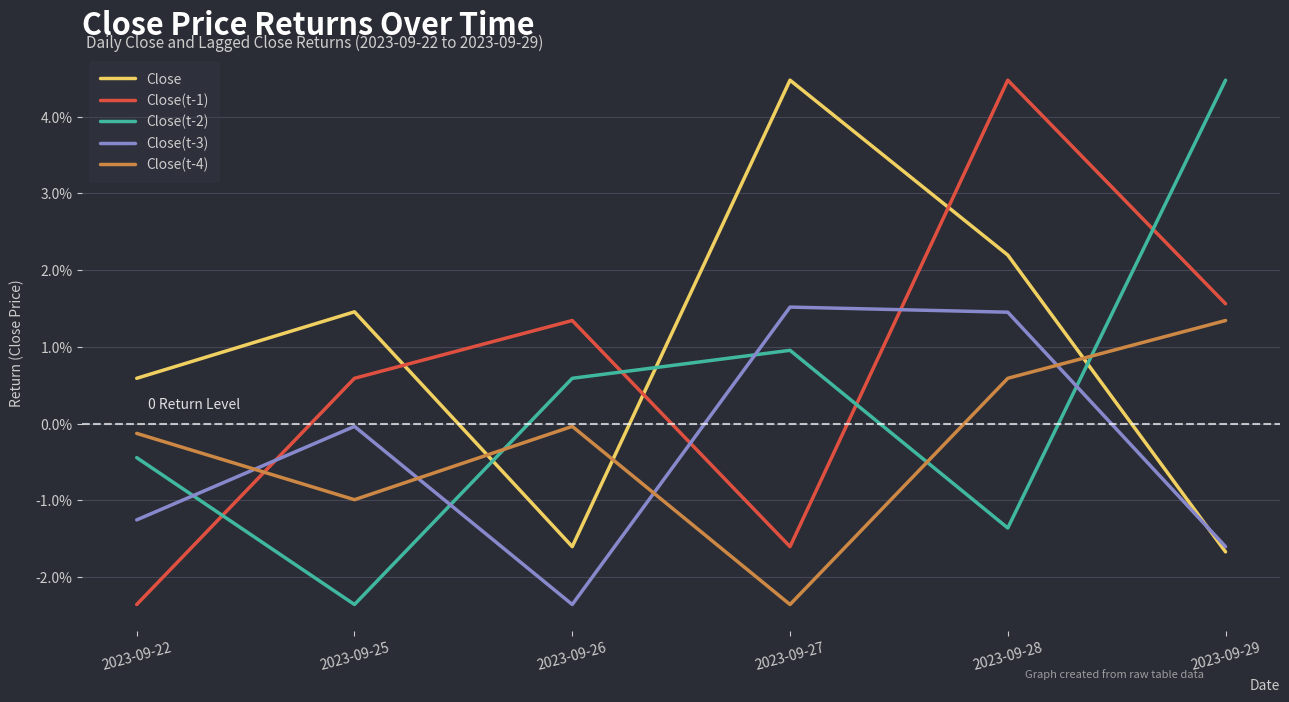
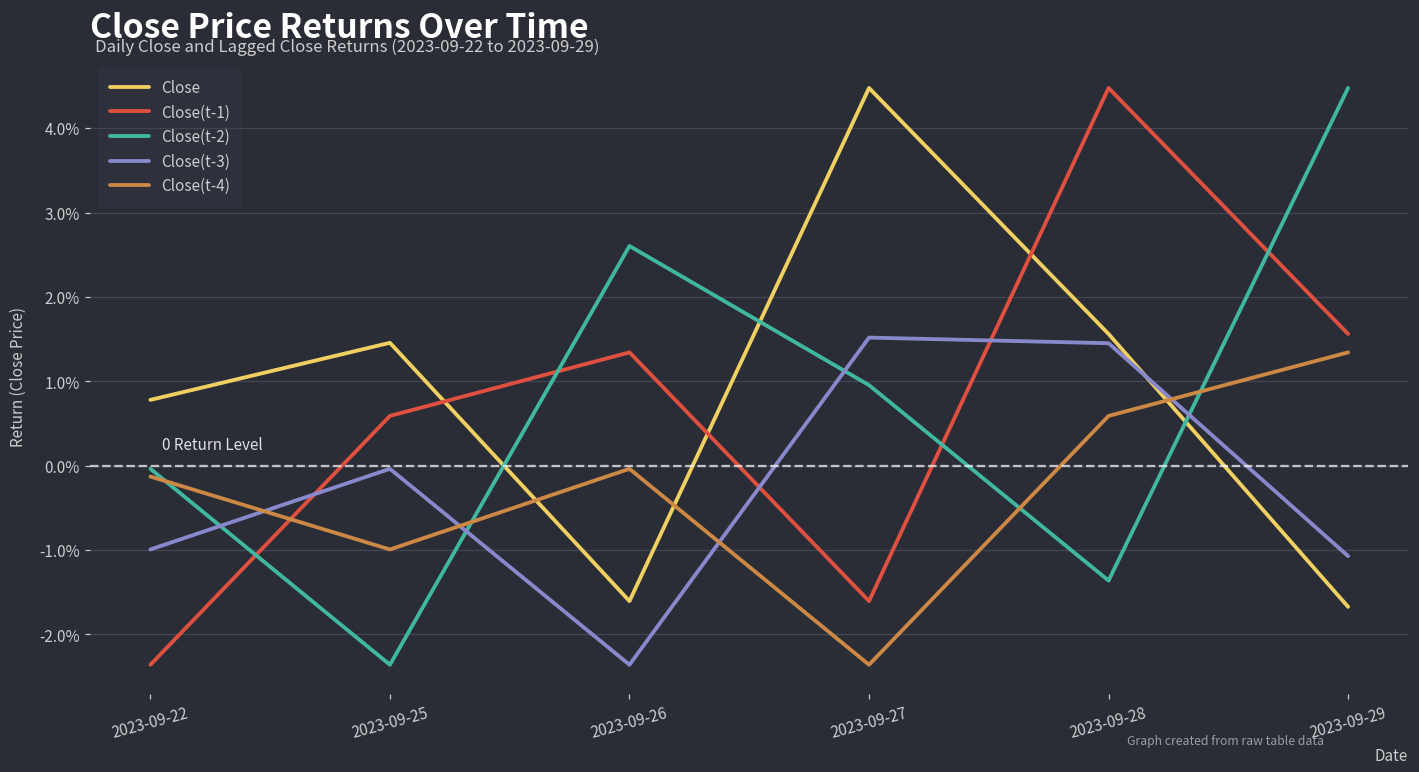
Close, 2023-09-22: 0.6% -> 0.8%
Close(t-2), 2023-09-22: -0.4% -> 0.0%
Close(t-3), 2023-09-22: -1.3% -> -1.0%
Close(t-2), 2023-09-26: 0.6% -> 2.6%
Close, 2023-09-28: 2.2% -> 1.6%
Close(t-3), 2023-09-29: -1.6% -> -1.1%
